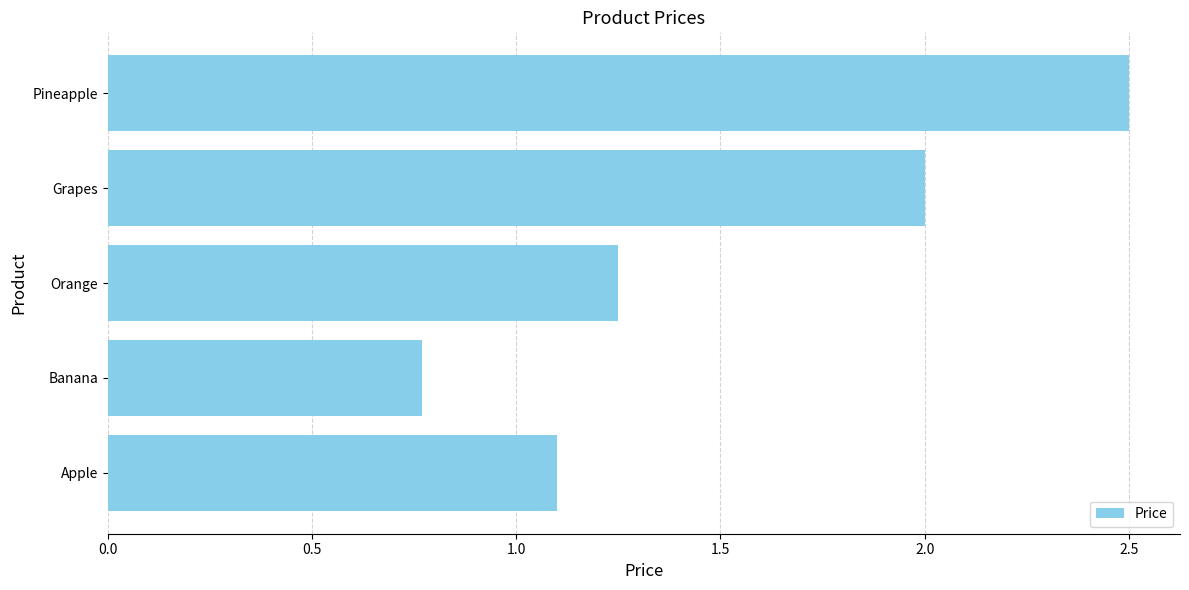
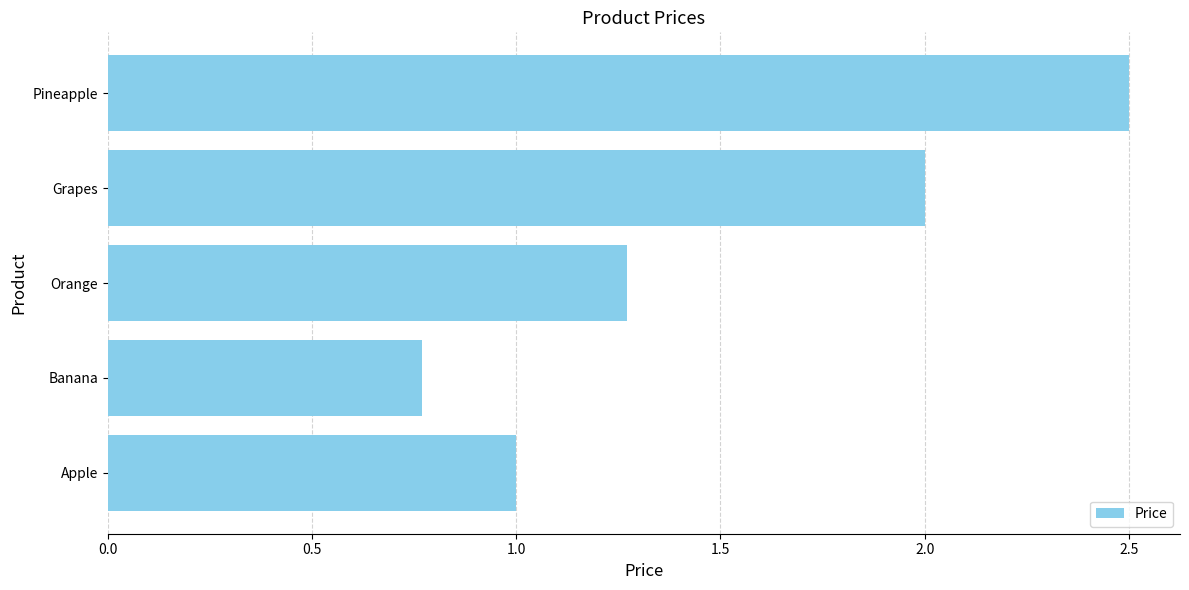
Orange: 1.25 -> 1.27
Apple: 1.1 -> 1.0
